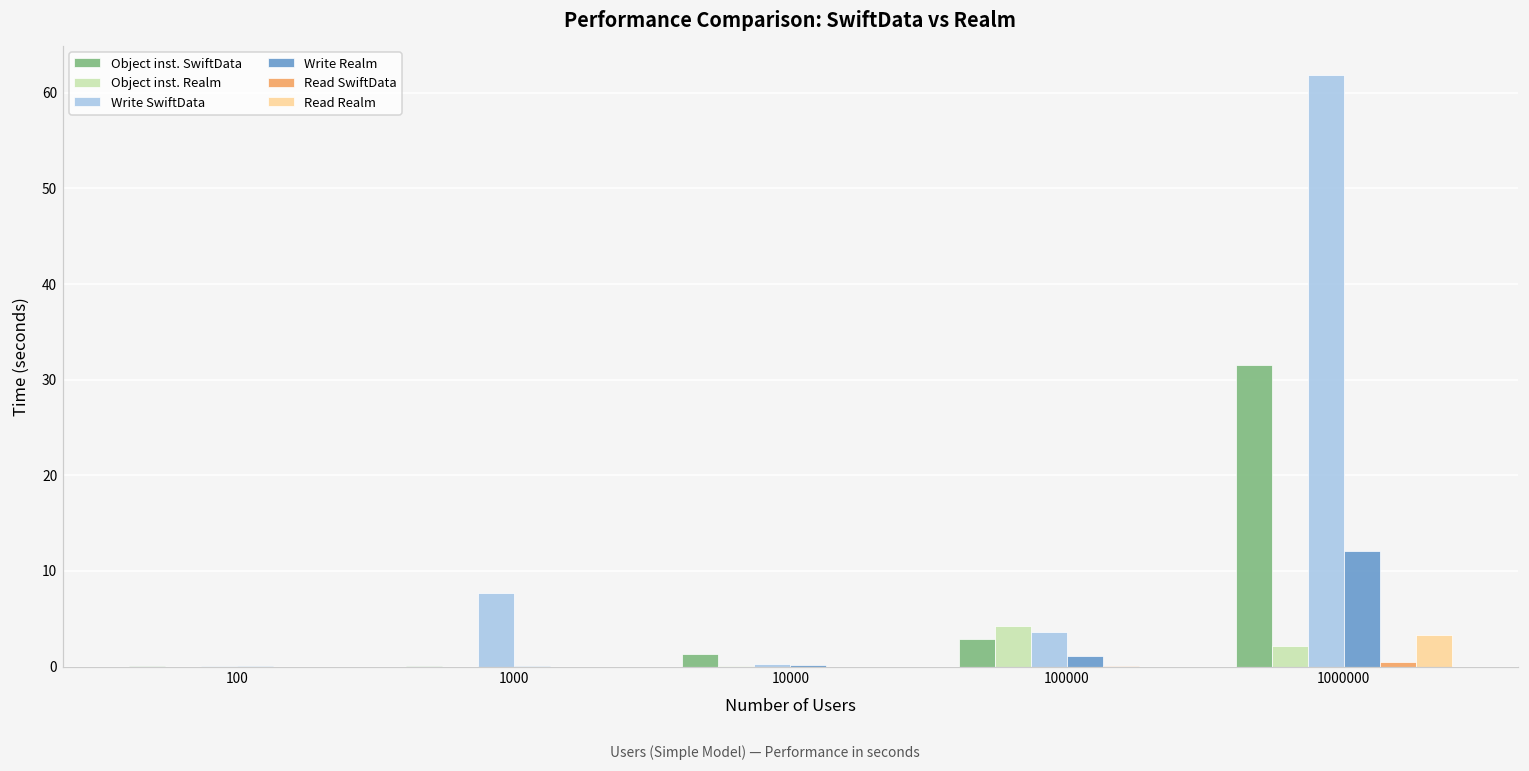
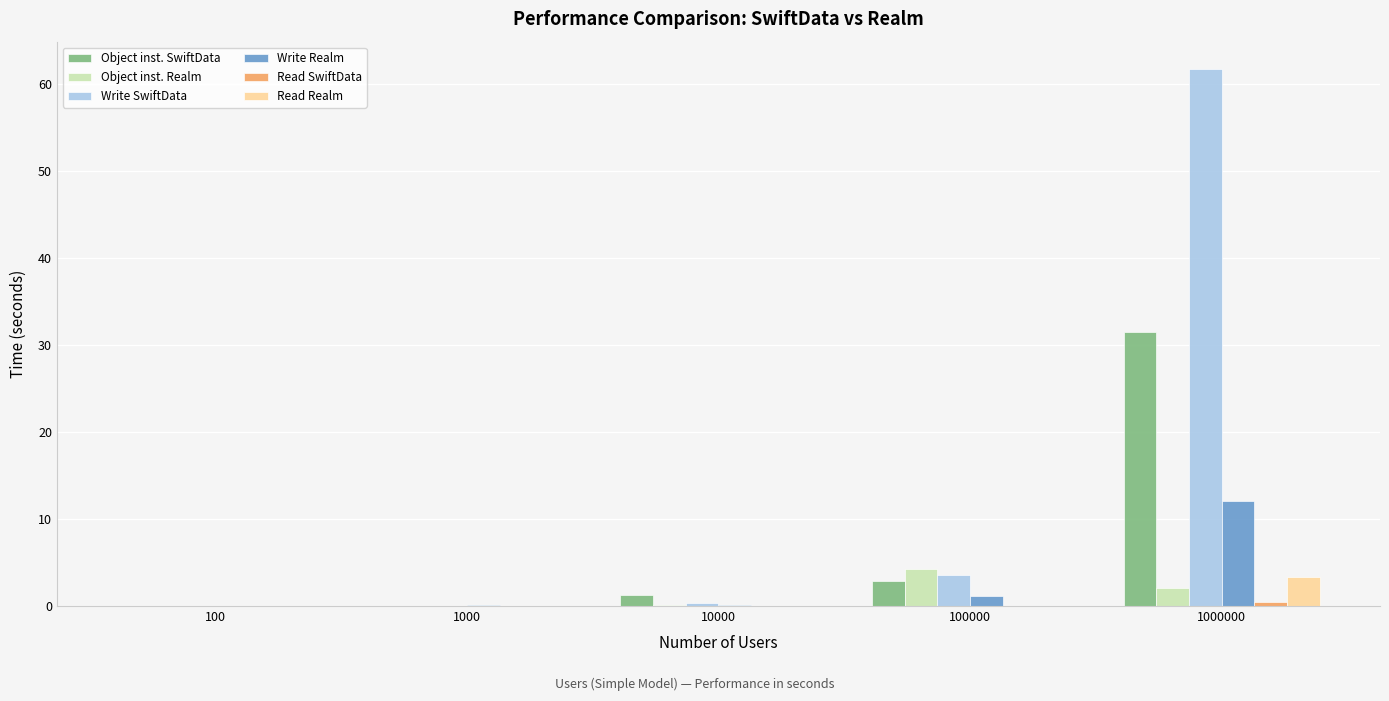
Write SwiftData, 1000: 8 -> 0
